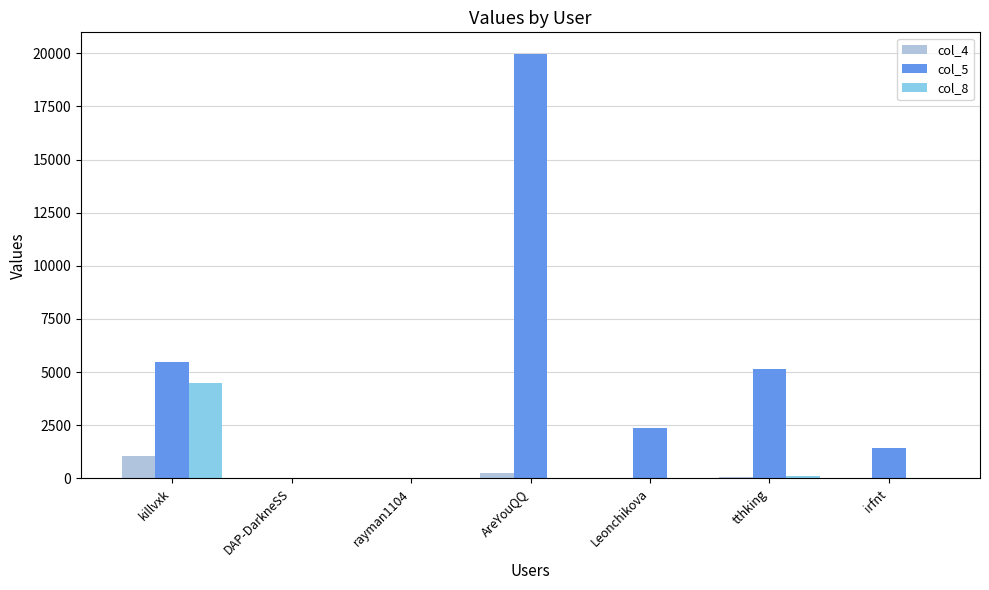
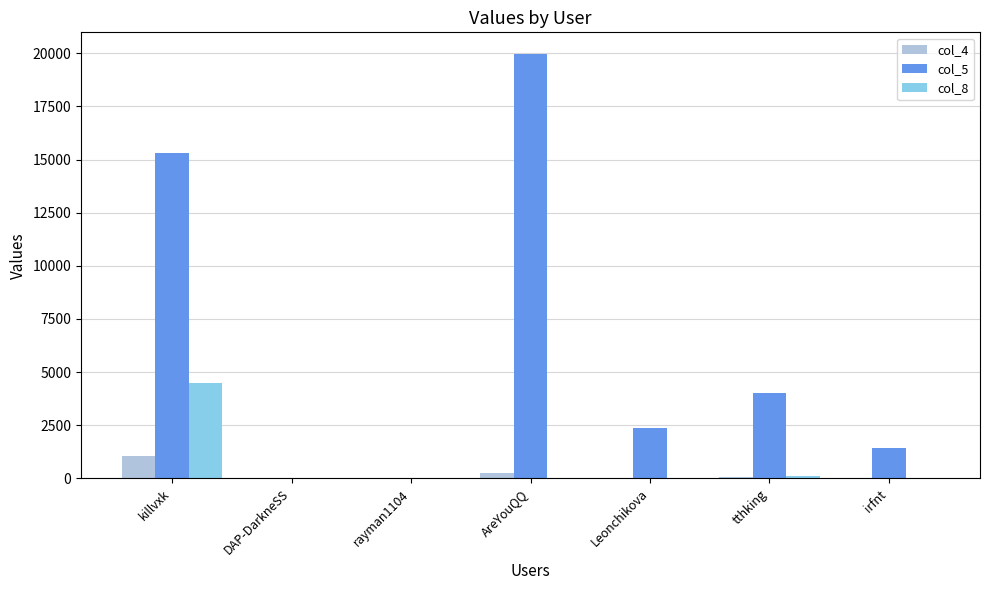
col_5, killvxk: 5500 -> 15300
col_5, tthking: 5200 -> 4000
